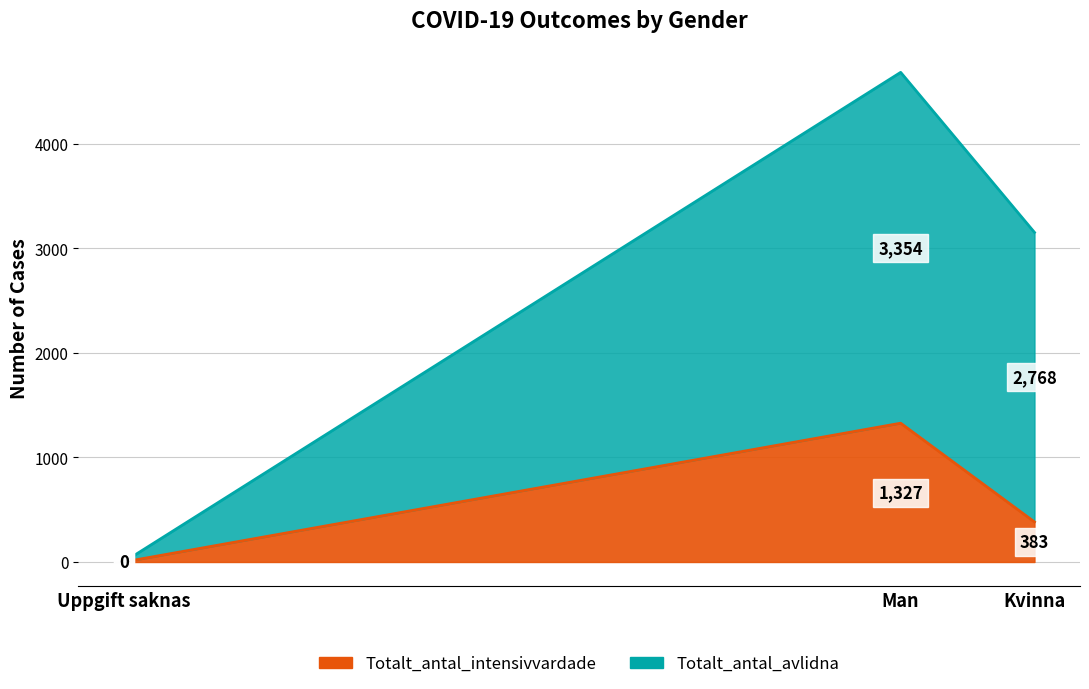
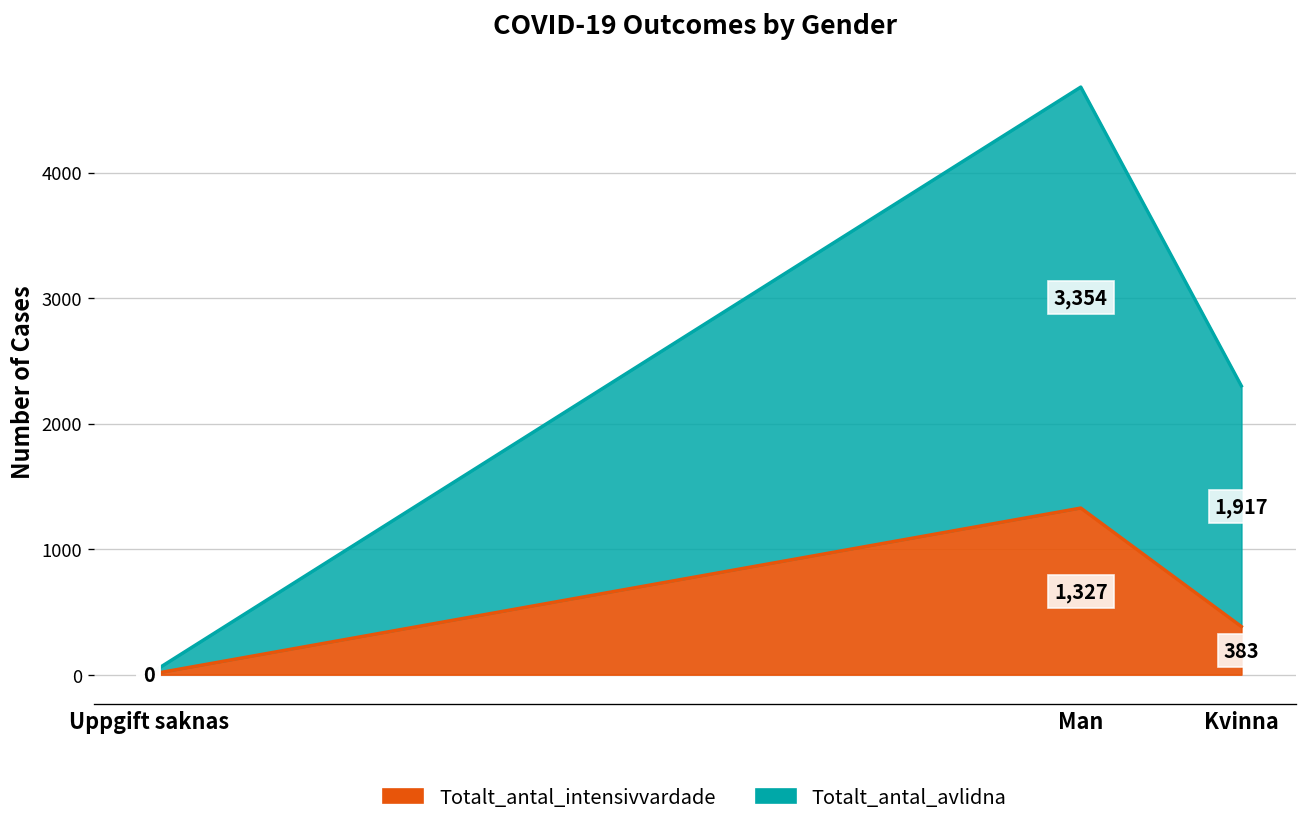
Totalt_antal_avlidna, Kvinna: 2,768 -> 1,917
